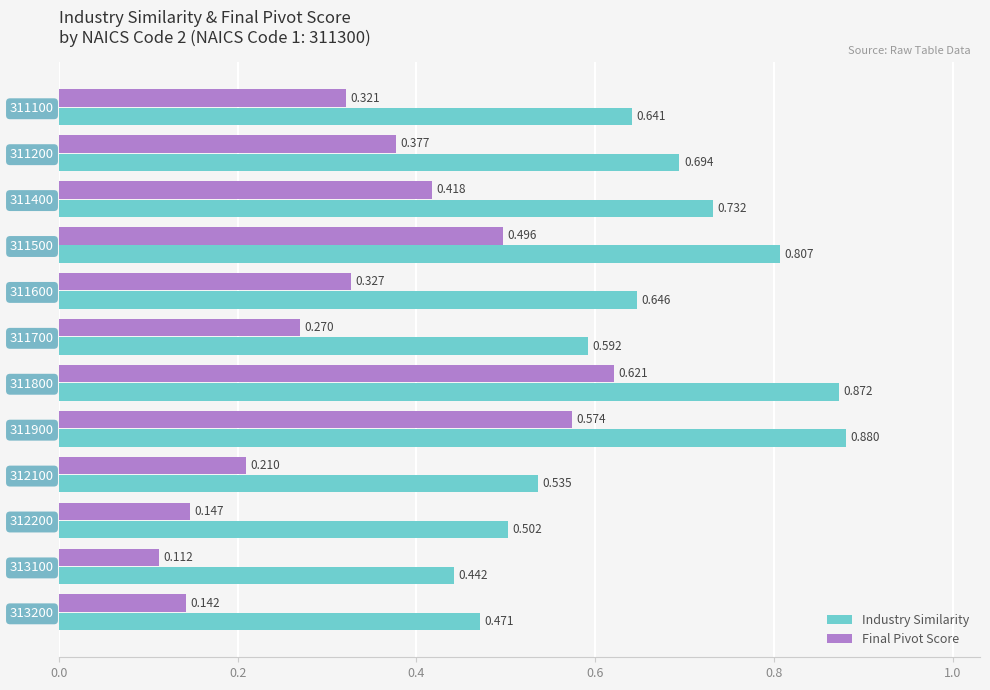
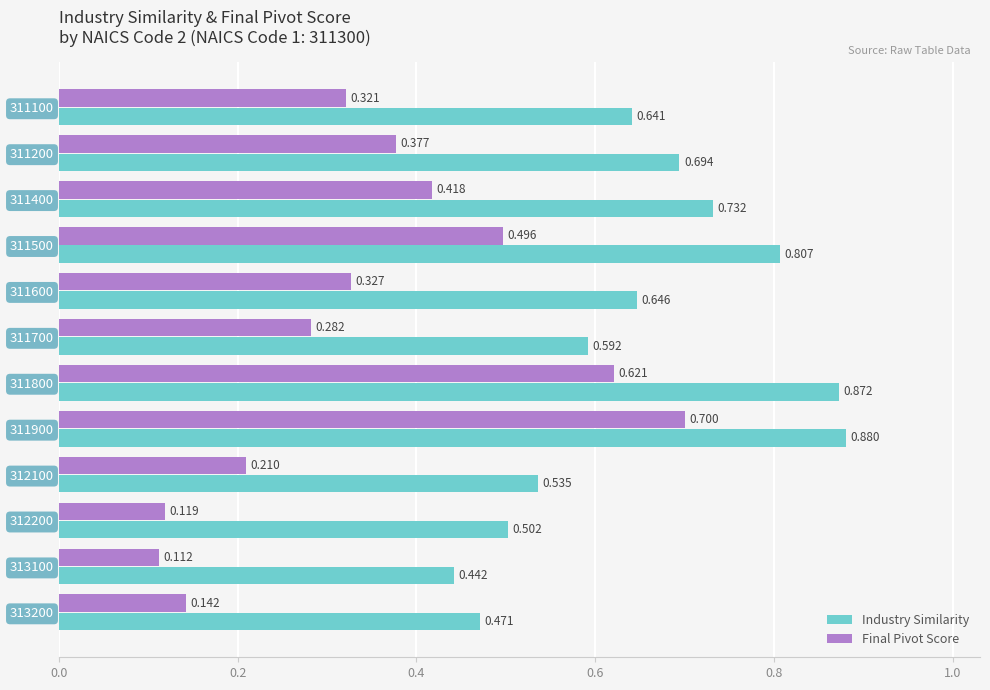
Final Pivot Score, 311700: 0.270 -> 0.282
Final Pivot Score, 311900: 0.574 -> 0.700
Final Pivot Score, 312200: 0.147 -> 0.119
